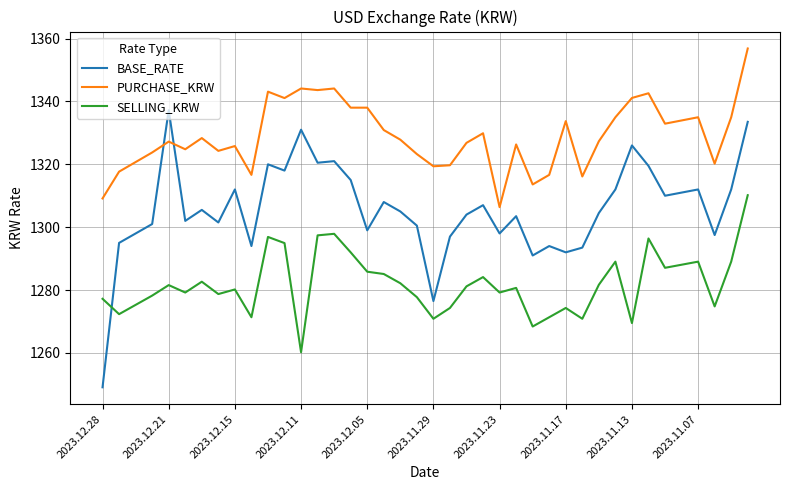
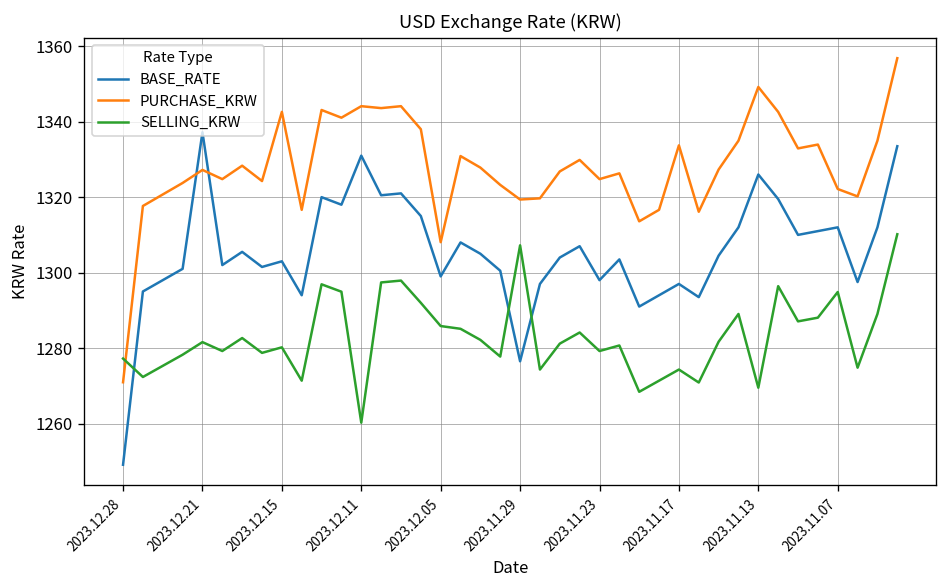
PURCHASE_KRW, 2023.12.28: 1309 -> 1271
BASE_RATE, 2023.12.15: 1312 -> 1303
PURCHASE_KRW, 2023.12.15: 1326 -> 1343
PURCHASE_KRW, 2023.12.05: 1338 -> 1308
SELLING_KRW, 2023.11.29: 1271 -> 1307
PURCHASE_KRW, 2023.11.23: 1306 -> 1325
BASE_RATE, 2023.11.17: 1292 -> 1297
PURCHASE_KRW, 2023.11.13: 1341 -> 1349
PURCHASE_KRW, 2023.11.07: 1335 -> 1322
SELLING_KRW, 2023.11.07: 1289 -> 1295
